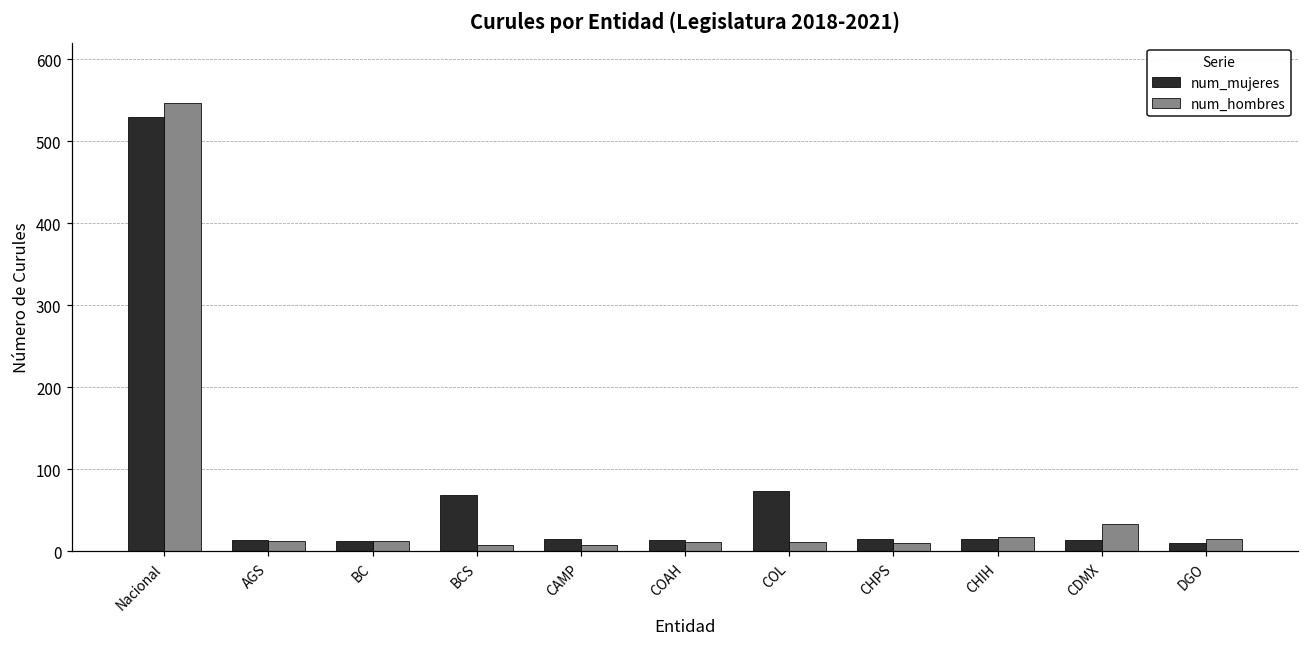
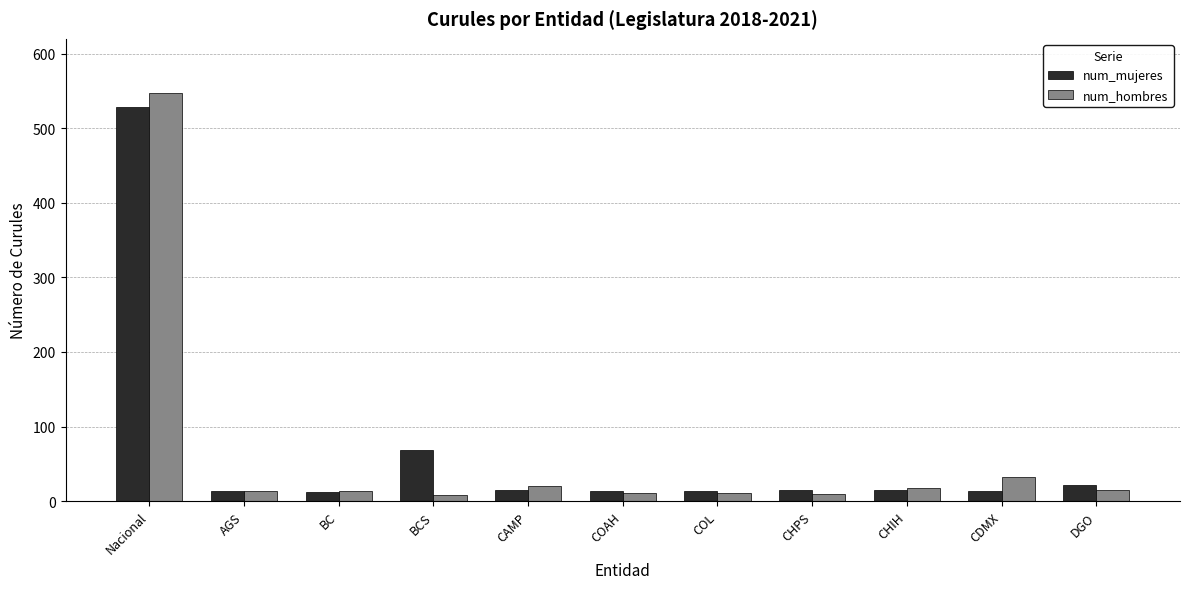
num_hombres, CAMP: 10 -> 20
num_mujeres, COL: 70 -> 10
num_mujeres, DGO: 10 -> 20
